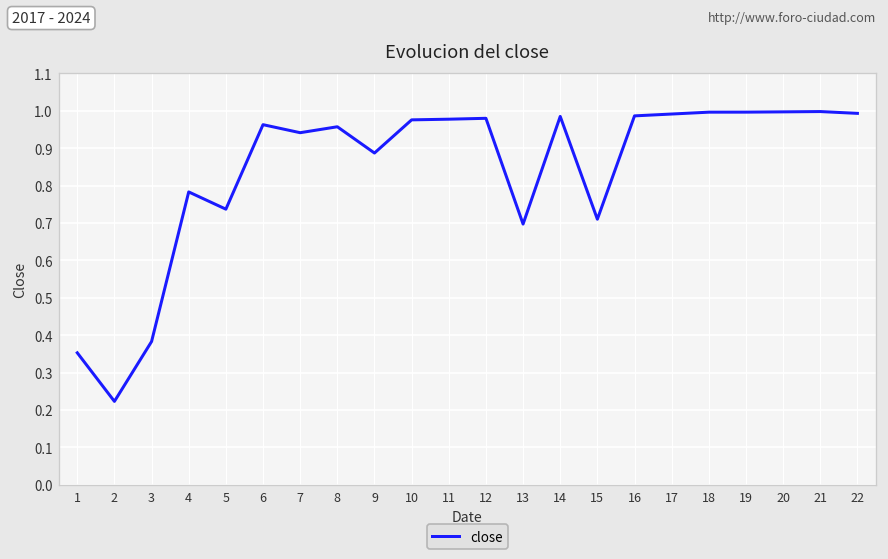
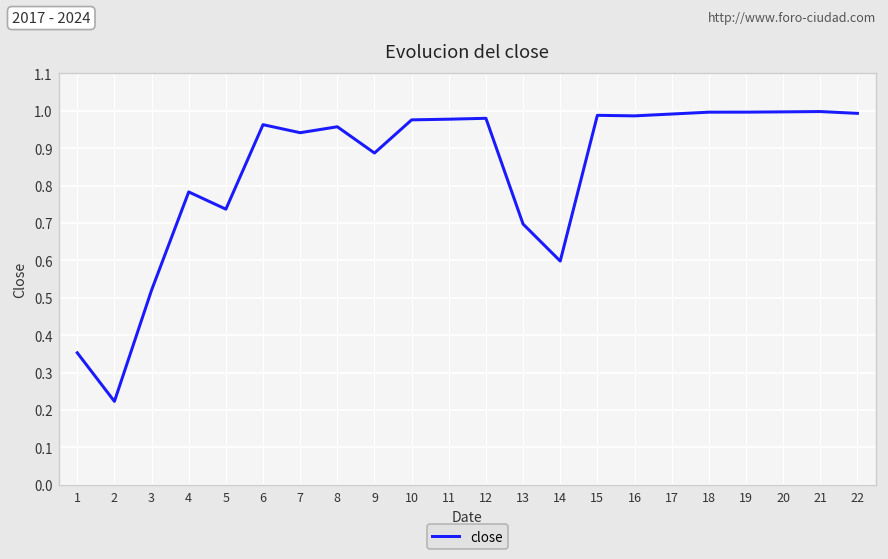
3: 0.38 -> 0.52
14: 0.98 -> 0.60
15: 0.71 -> 0.99
